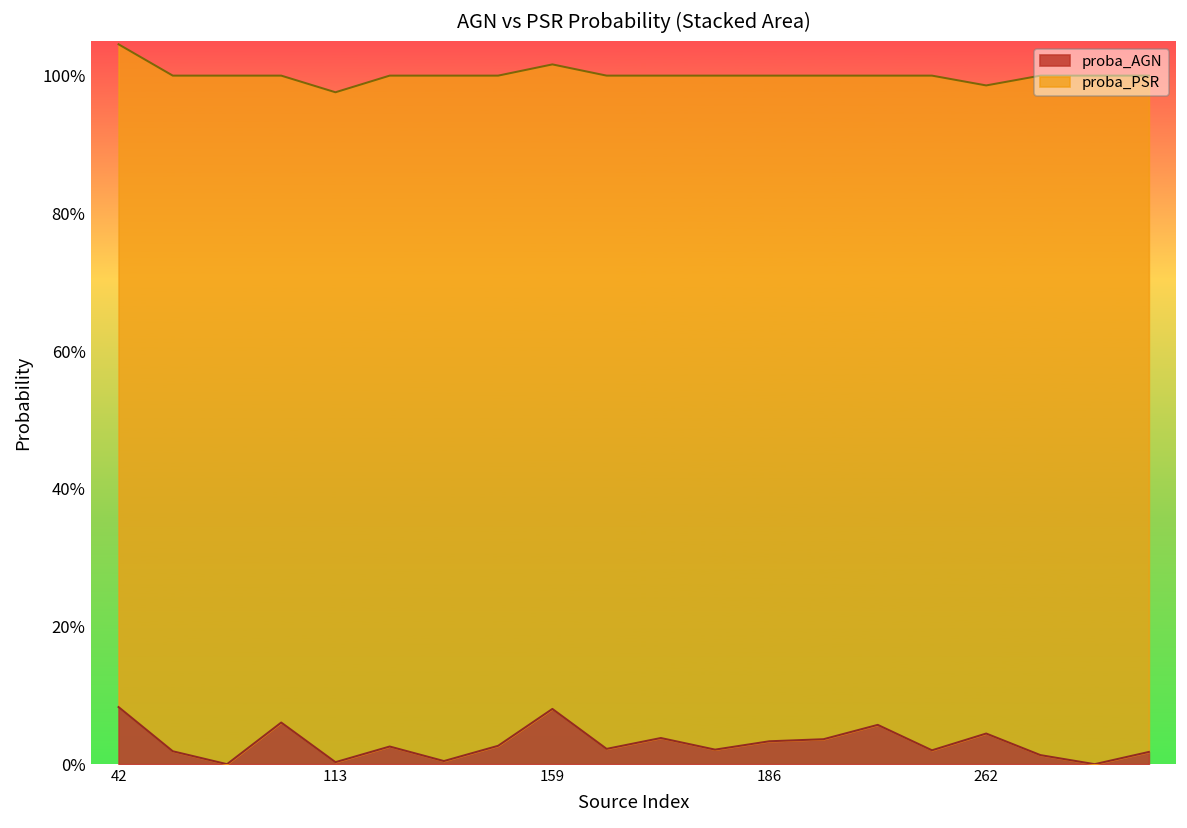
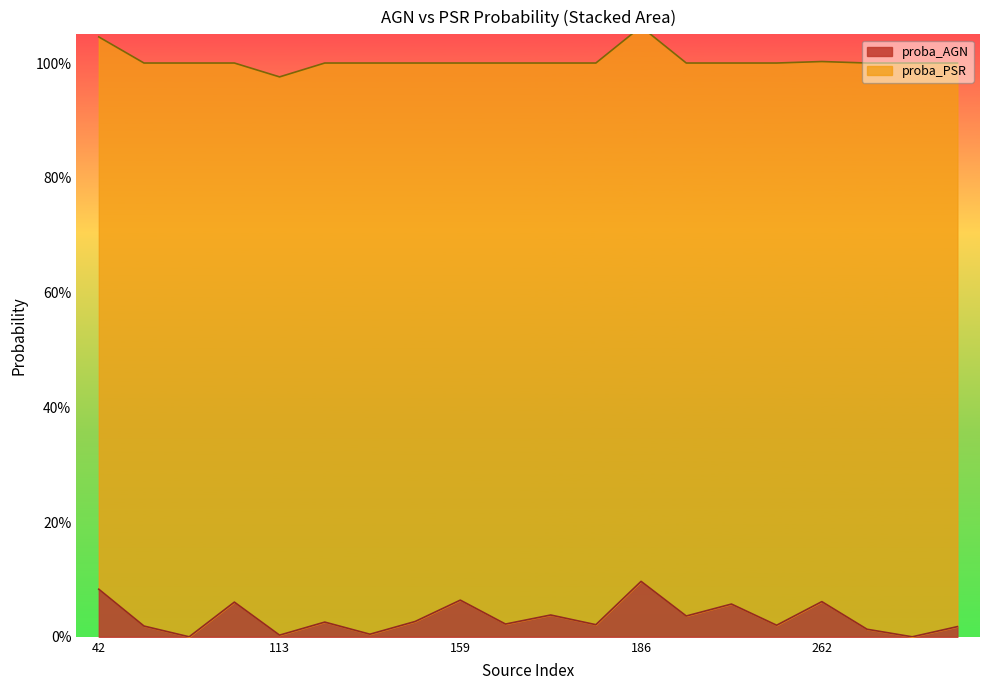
proba_AGN, 159: 8% -> 6%
proba_AGN, 186: 3% -> 10%
proba_AGN, 262: 4% -> 6%
